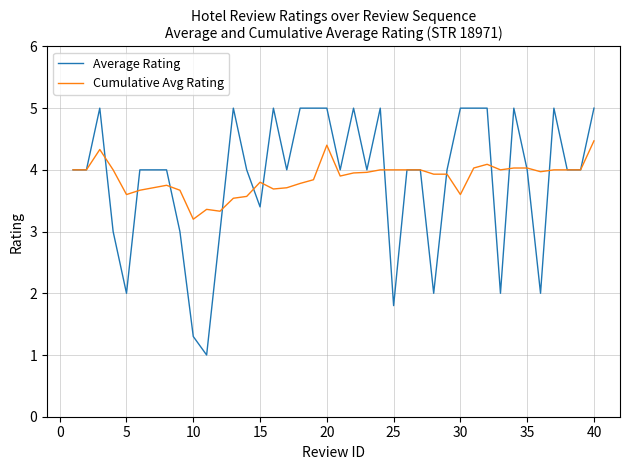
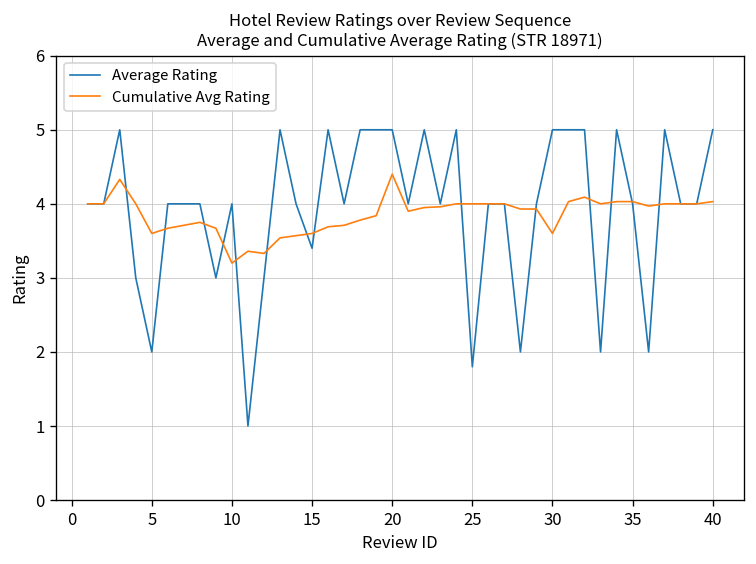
Average Rating, 10: 1.3 -> 4.0
Cumulative Avg Rating, 15: 3.8 -> 3.6
Cumulative Avg Rating, 40: 4.5 -> 4.0
